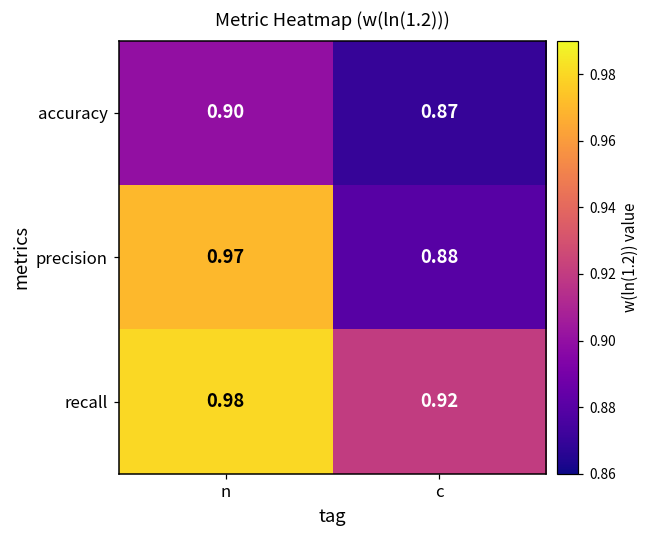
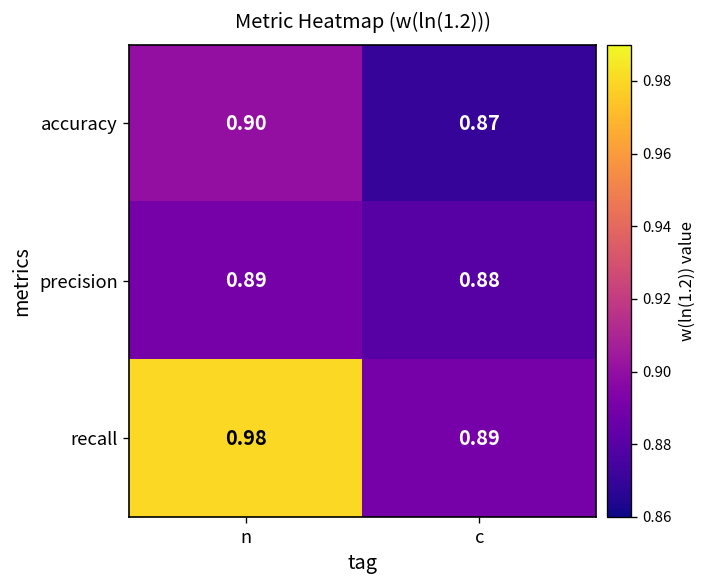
precision, n: 0.97 -> 0.89
recall, c: 0.92 -> 0.89
